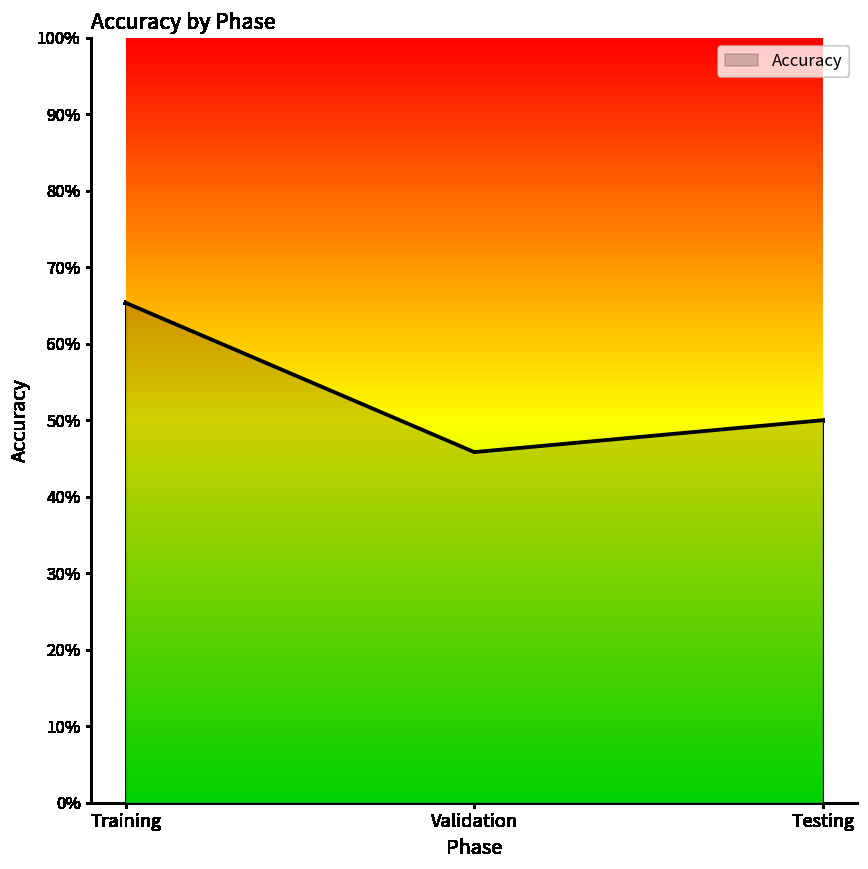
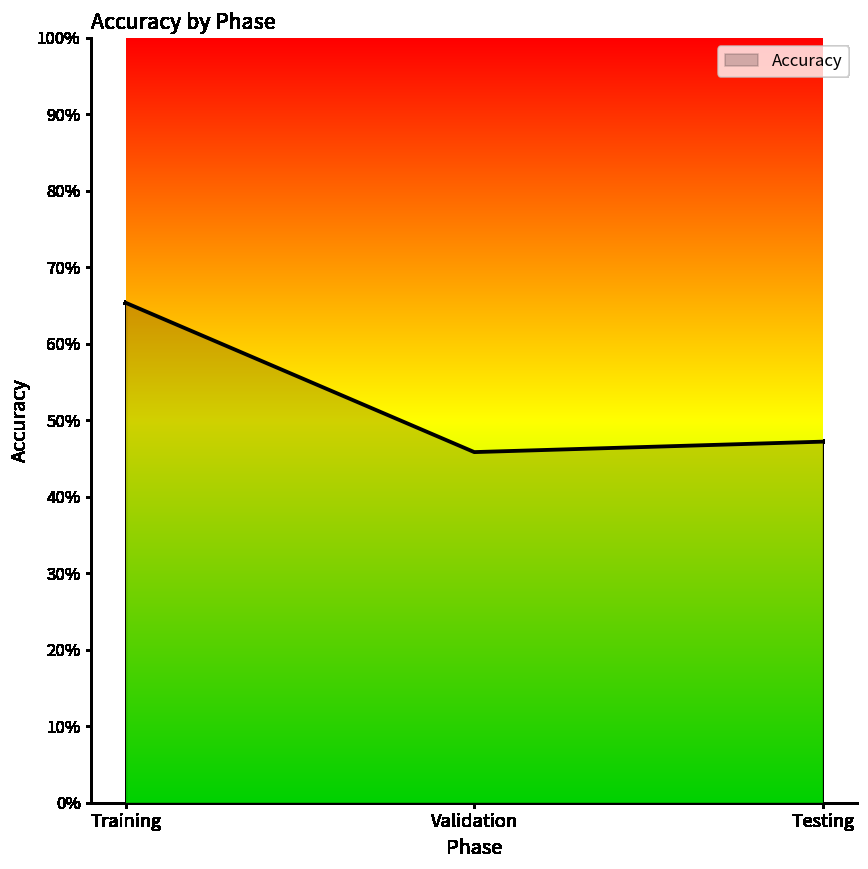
Testing: 50% -> 47%
